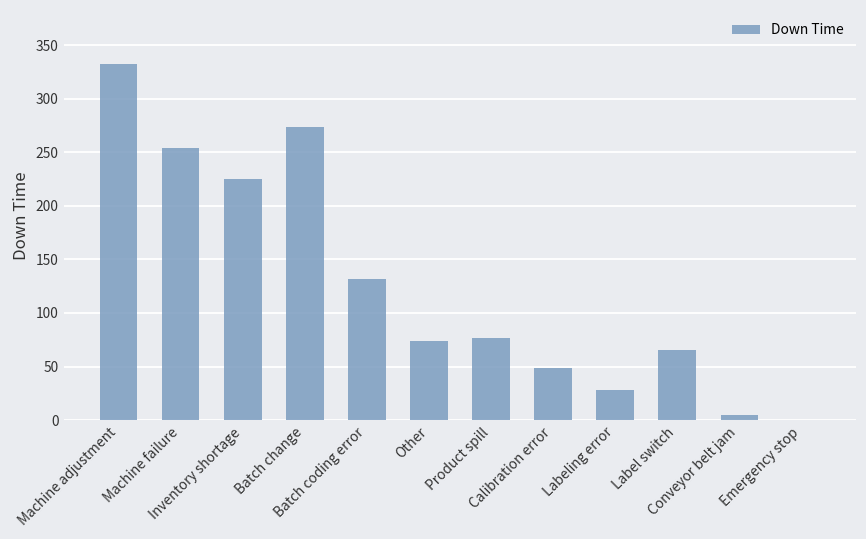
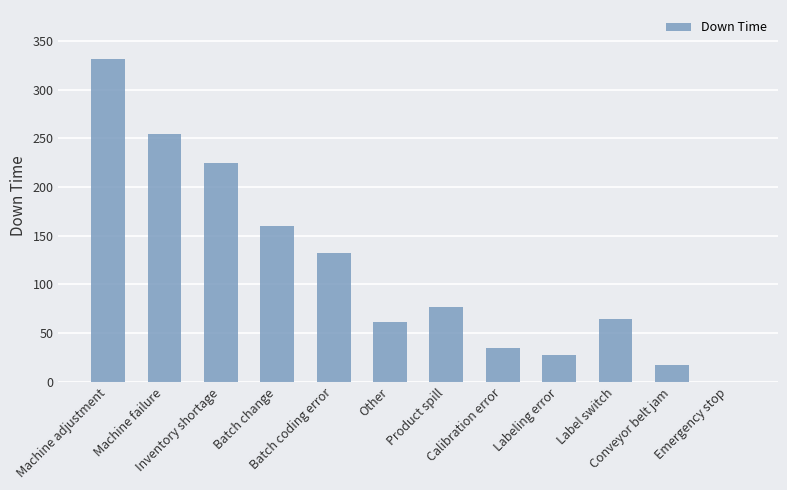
Batch change: 270 -> 160
Other: 70 -> 60
Calibration error: 50 -> 40
Conveyor belt jam: 10 -> 20
